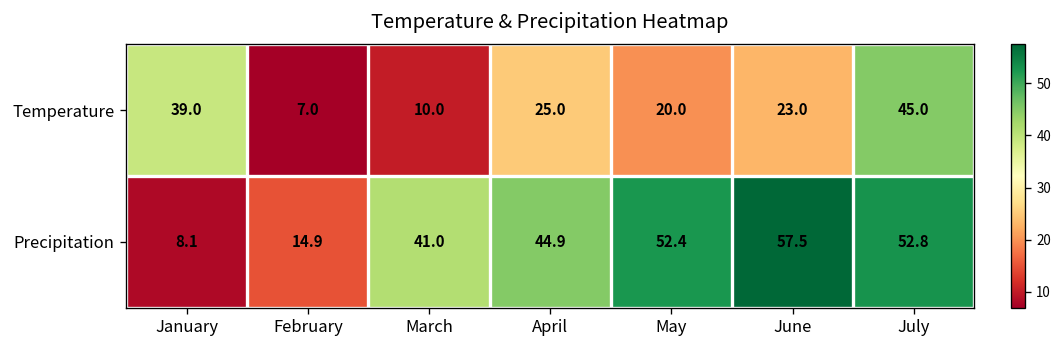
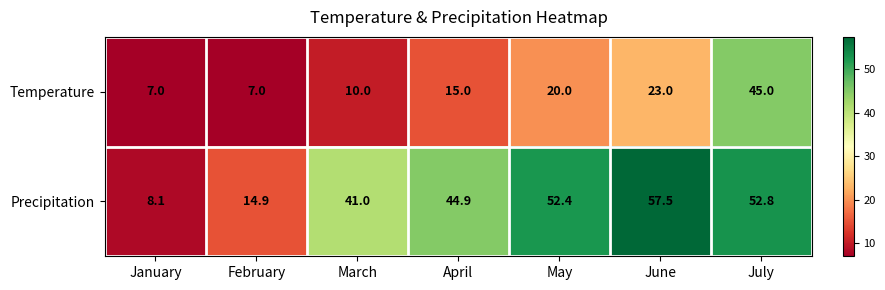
Temperature, January: 39.0 -> 7.0
Temperature, April: 25.0 -> 15.0
